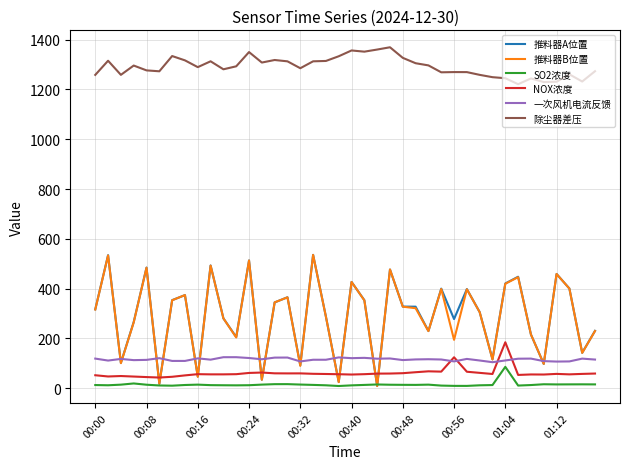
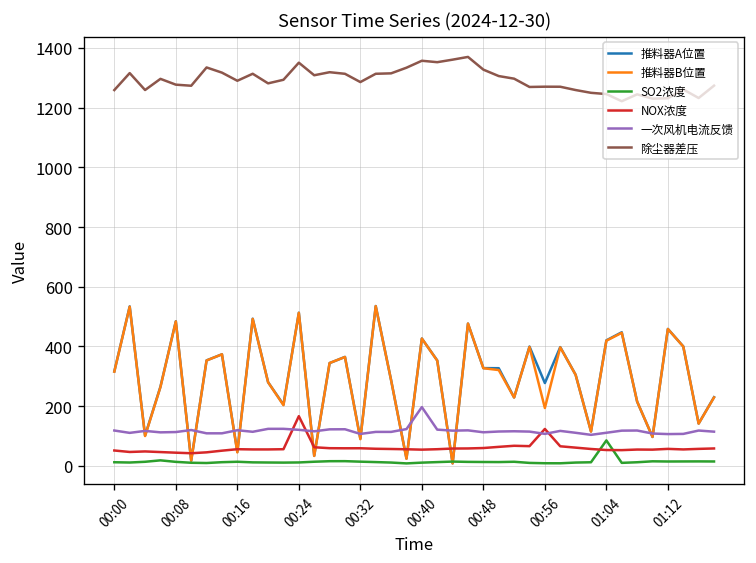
NOX浓度, 00:24: 60 -> 170
一次风机电流反馈, 00:40: 120 -> 200
NOX浓度, 01:04: 180 -> 50
